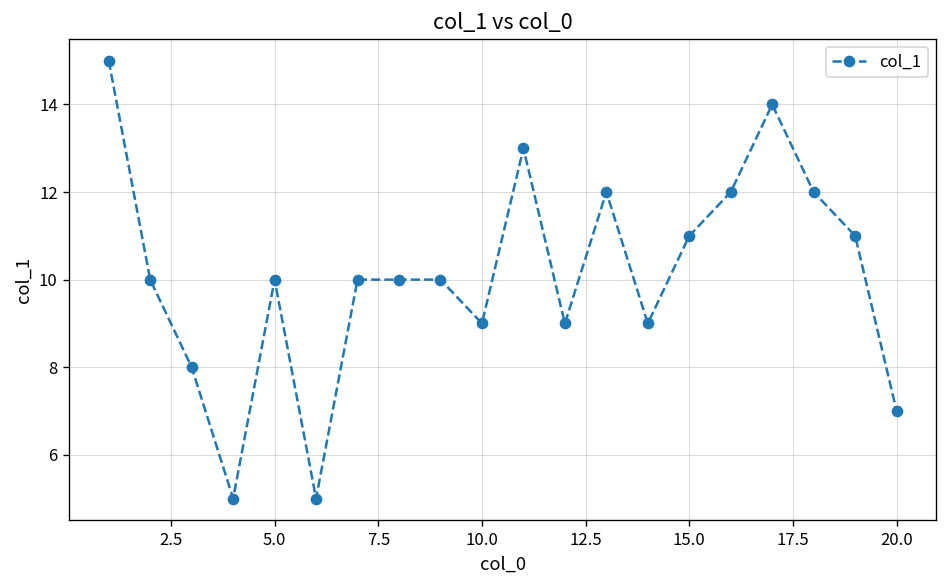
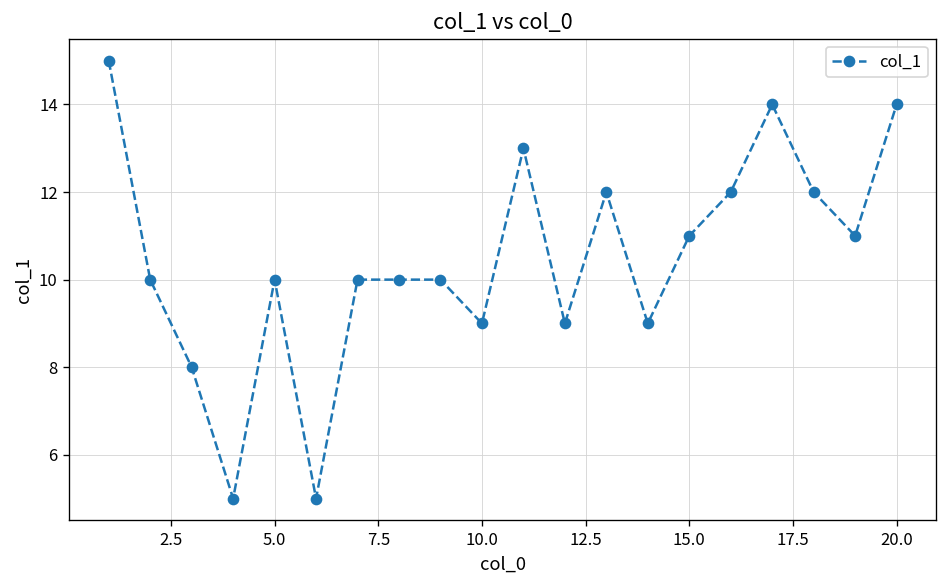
20.0: 7 -> 14
